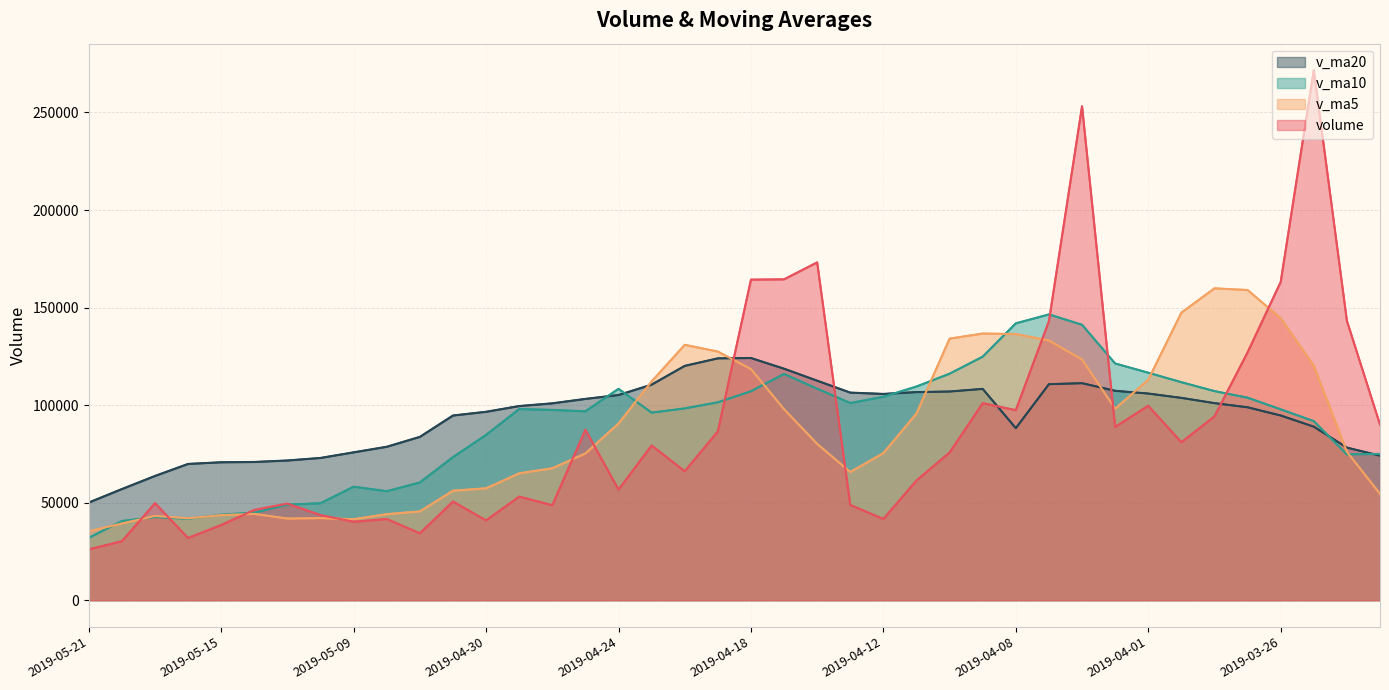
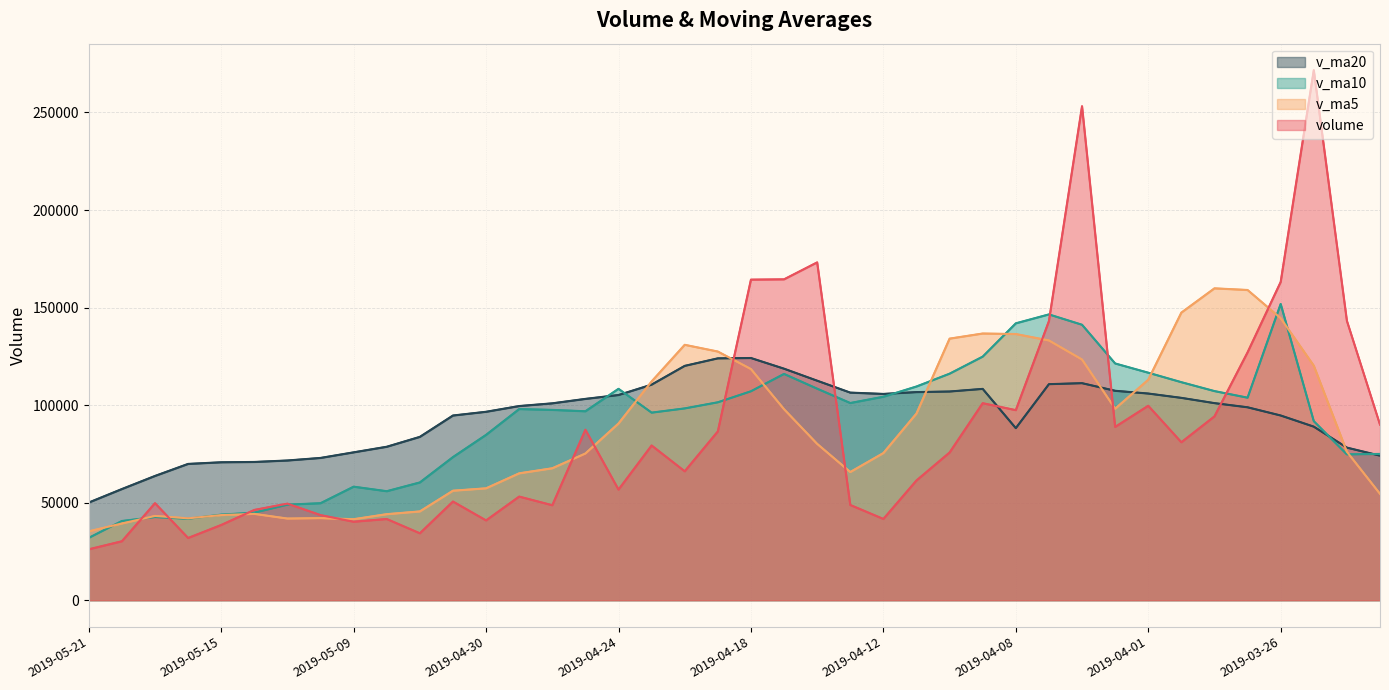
v_ma10, 2019-03-26: 98000 -> 152000
